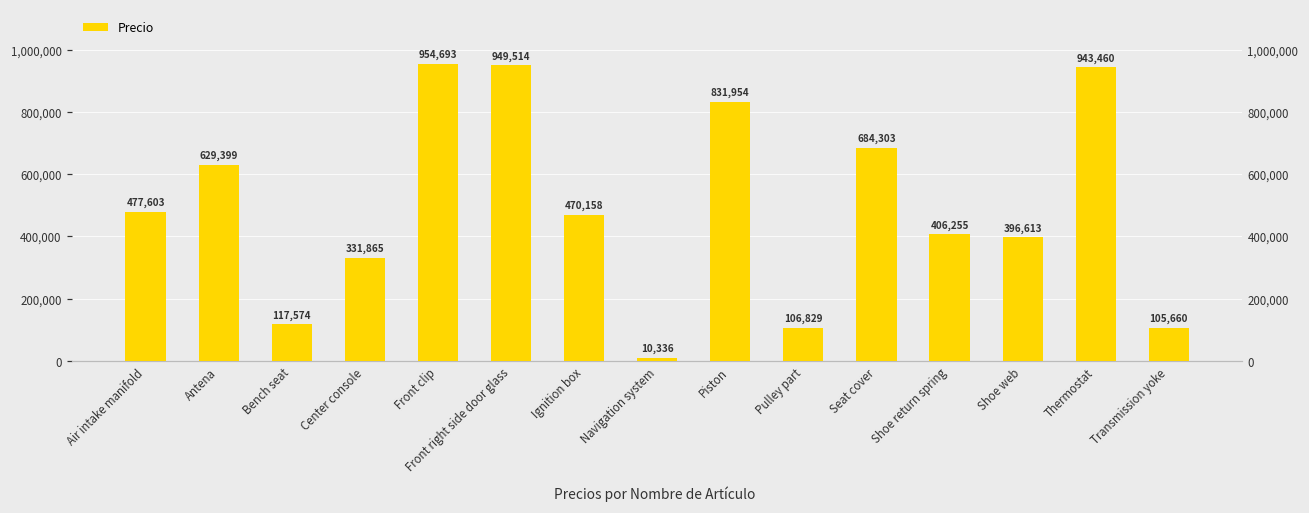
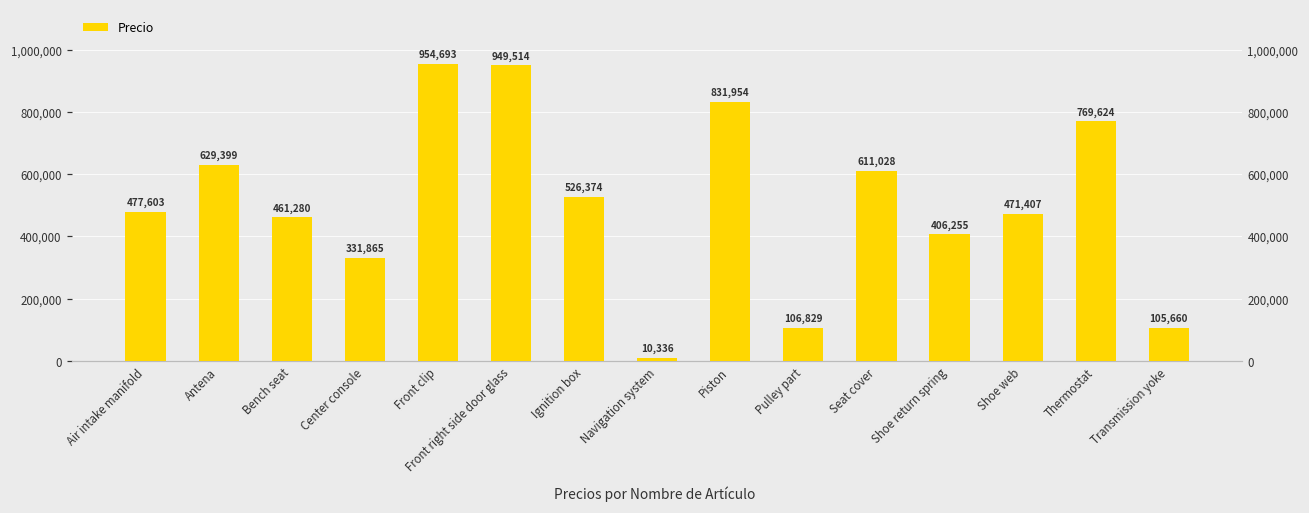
Bench seat: 117,574 -> 461,280
Ignition box: 470,158 -> 526,374
Seat cover: 684,303 -> 611,028
Shoe web: 396,613 -> 471,407
Thermostat: 943,460 -> 769,624
